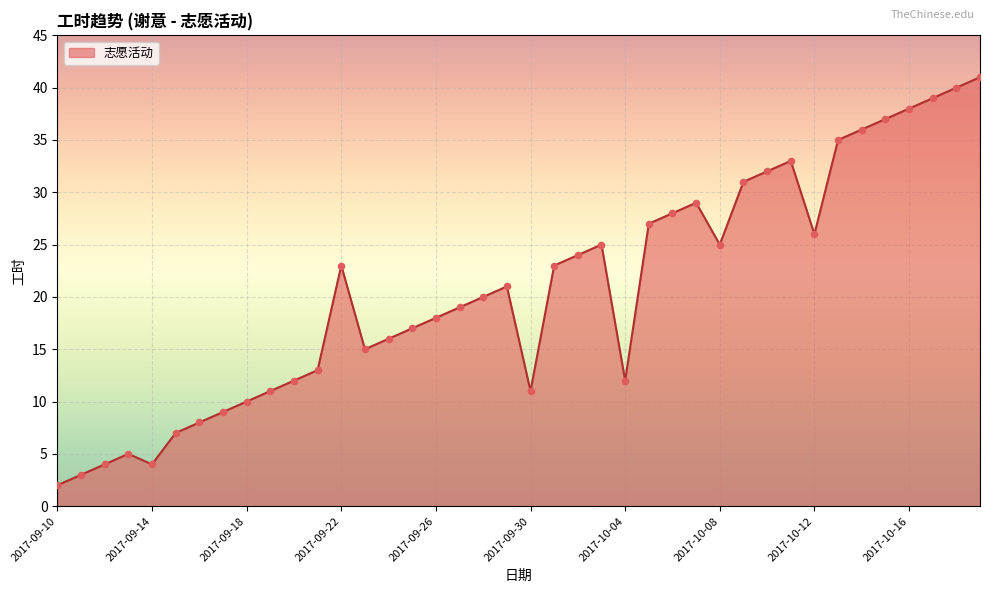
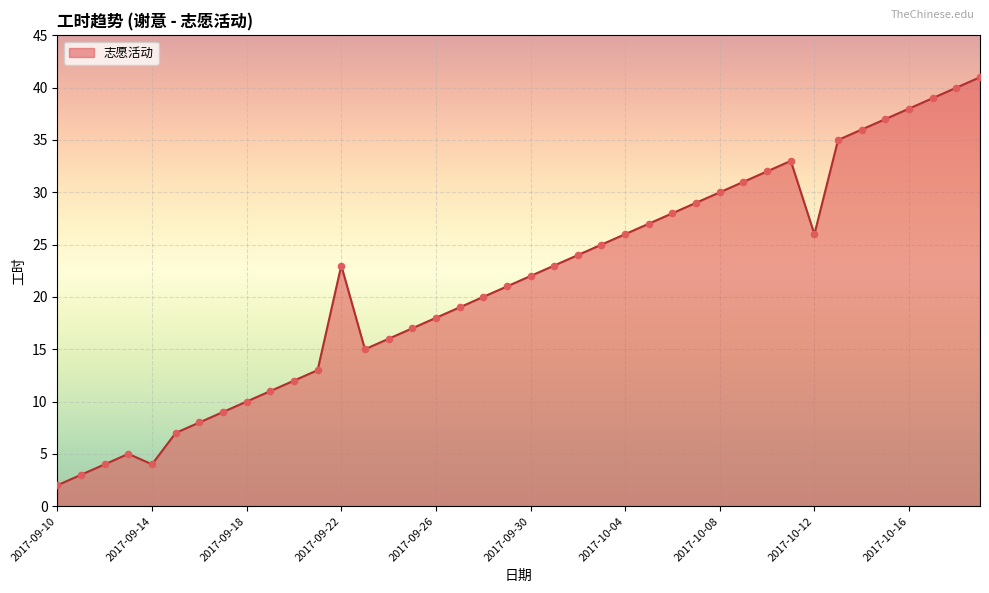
2017-09-30: 11 -> 22
2017-10-04: 12 -> 26
2017-10-08: 25 -> 30
